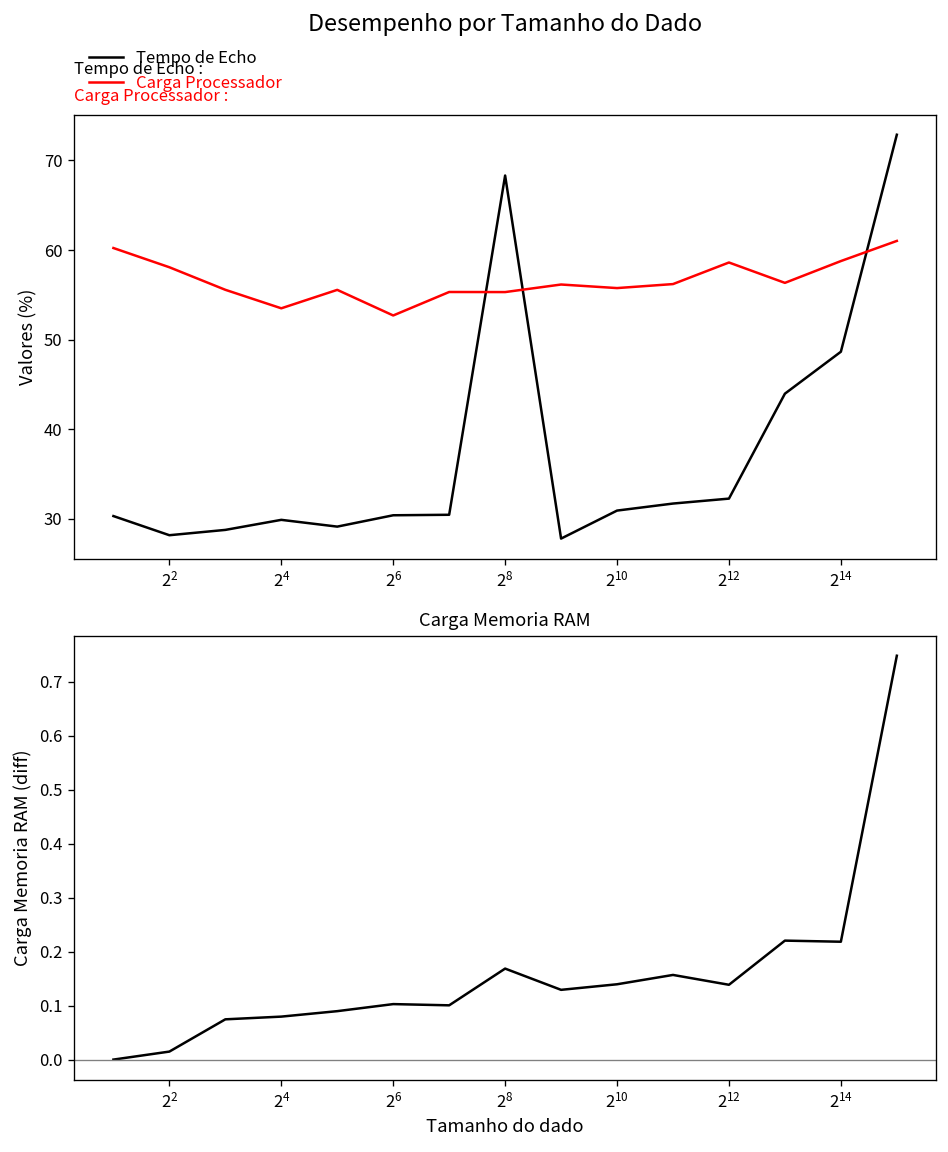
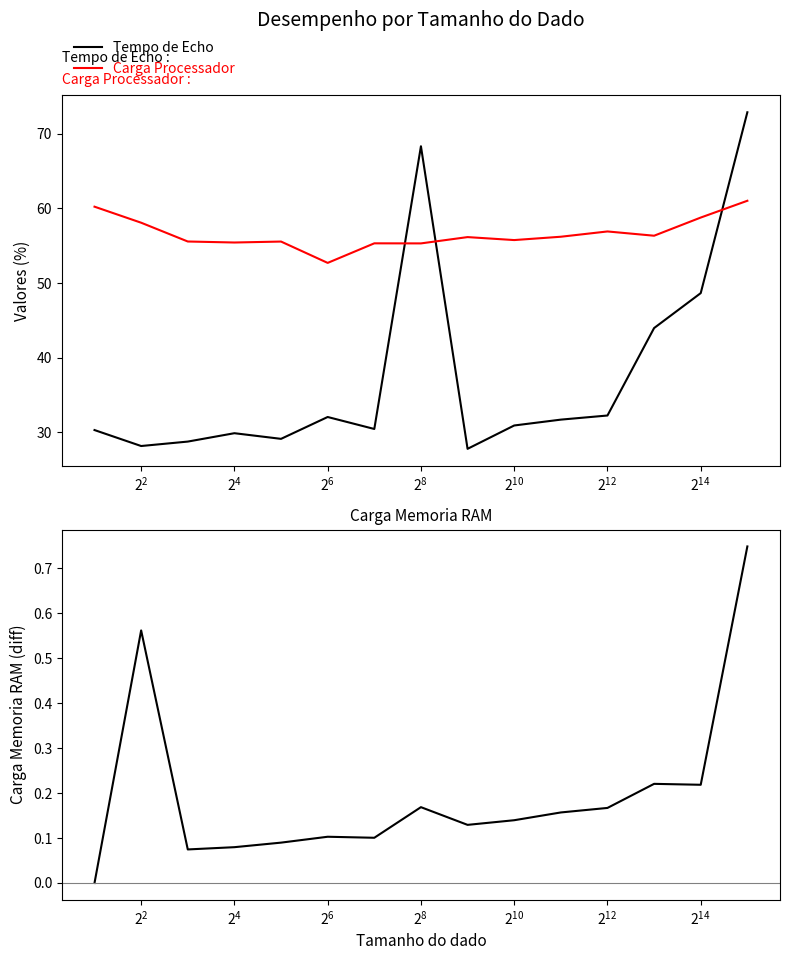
Desempenho por Tamanho do Dado, Carga Processador, 2^4: 54 -> 55
Desempenho por Tamanho do Dado, Tempo de Echo, 2^6: 30 -> 32
Desempenho por Tamanho do Dado, Carga Processador, 2^12: 59 -> 57
Carga Memoria RAM, 2^2: 0.01 -> 0.56
Carga Memoria RAM, 2^12: 0.14 -> 0.17
